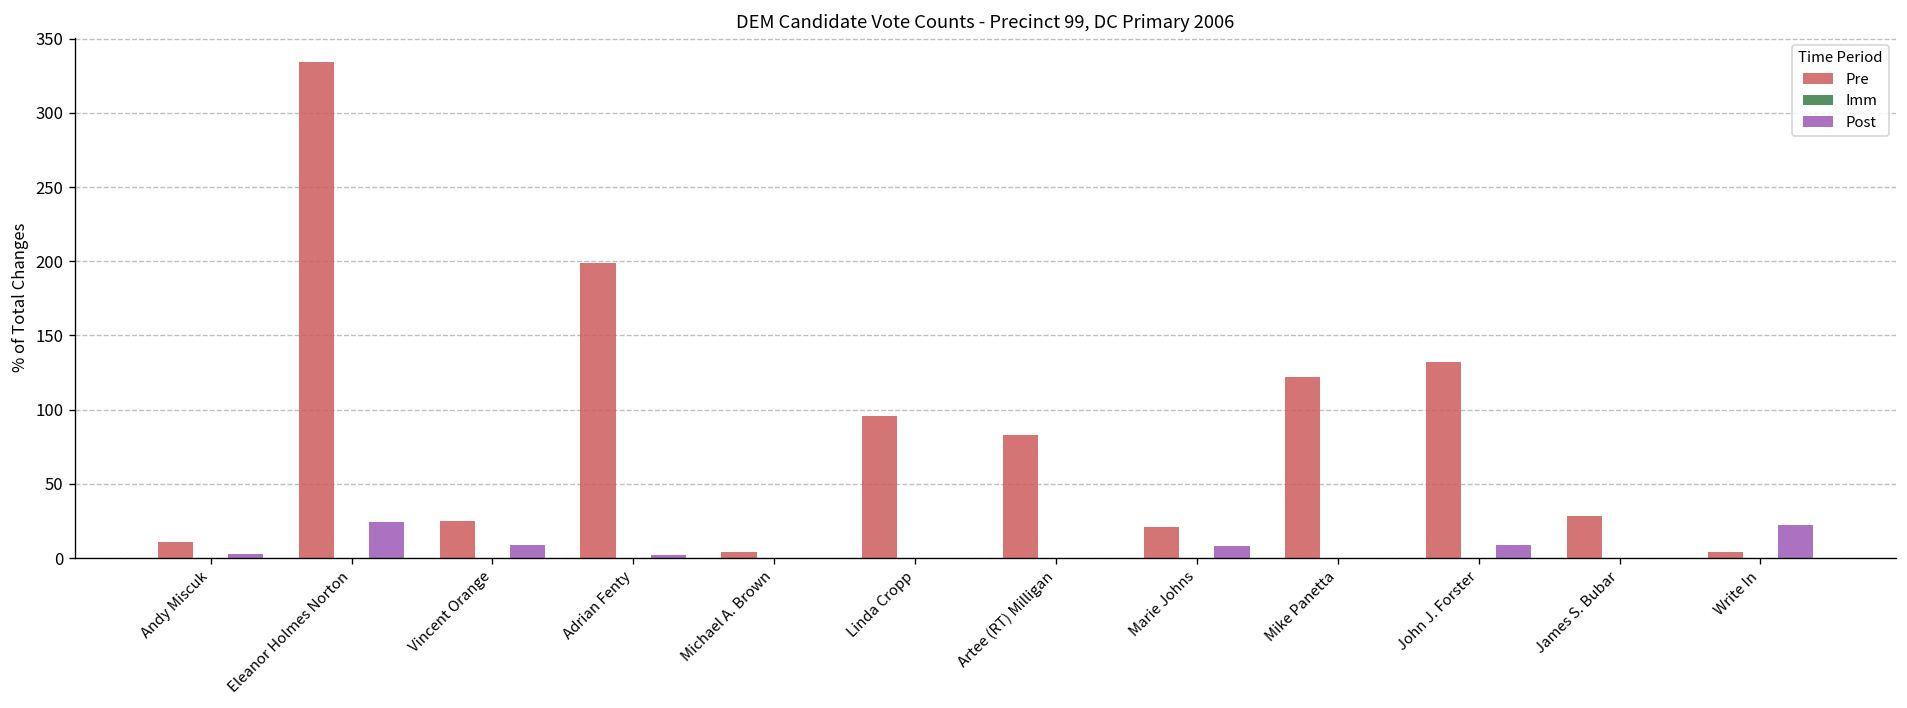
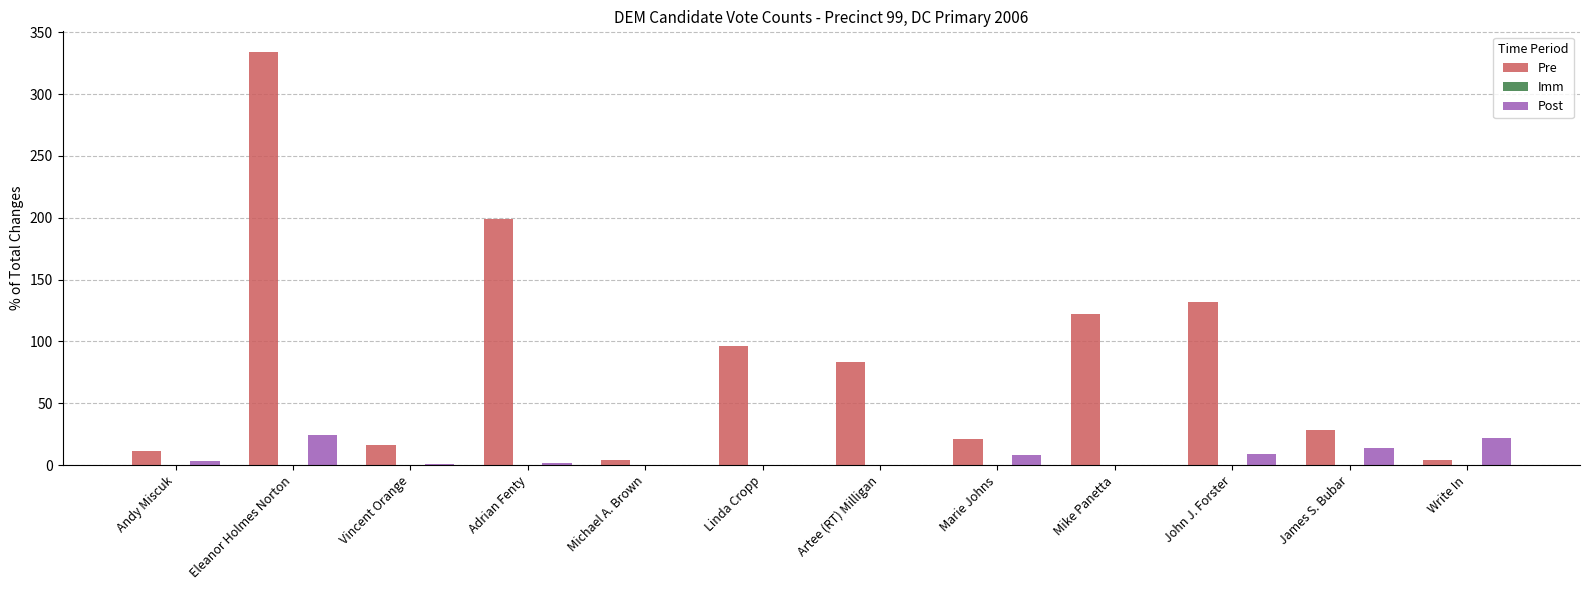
Pre, Vincent Orange: 25 -> 16
Post, Vincent Orange: 9 -> 1
Post, James S. Bubar: 0 -> 14
